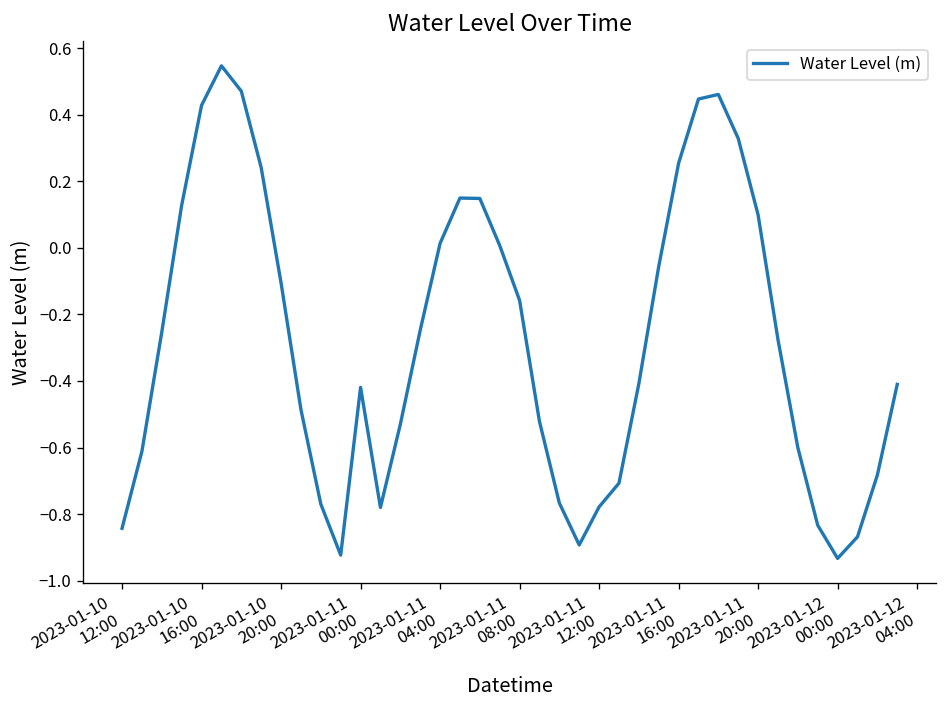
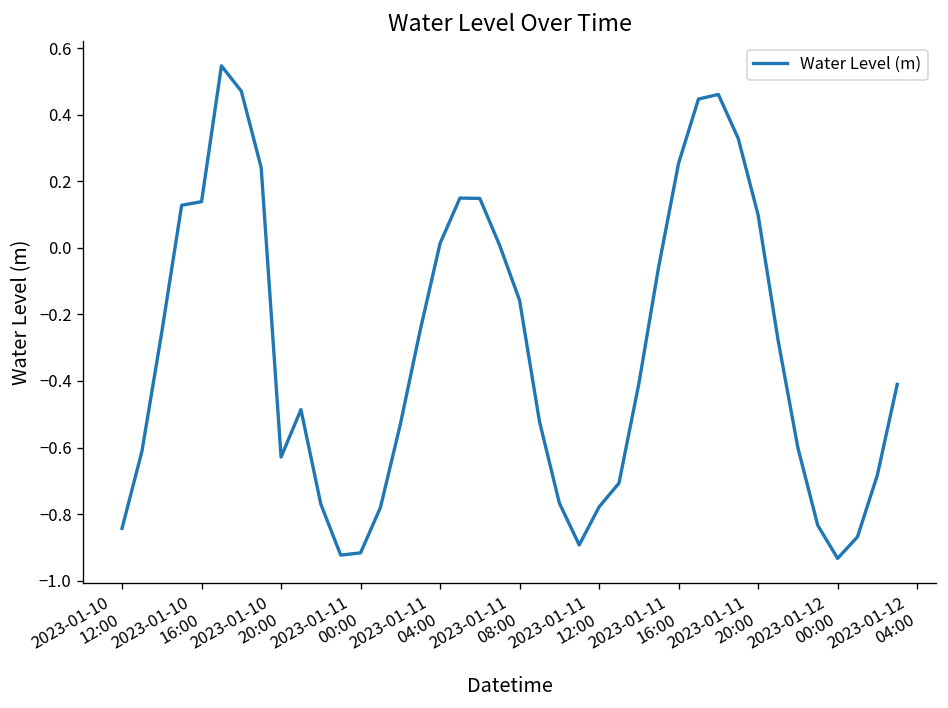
2023-01-10 16:00: 0.43 -> 0.14
2023-01-10 20:00: -0.11 -> -0.63
2023-01-11 00:00: -0.42 -> -0.92
